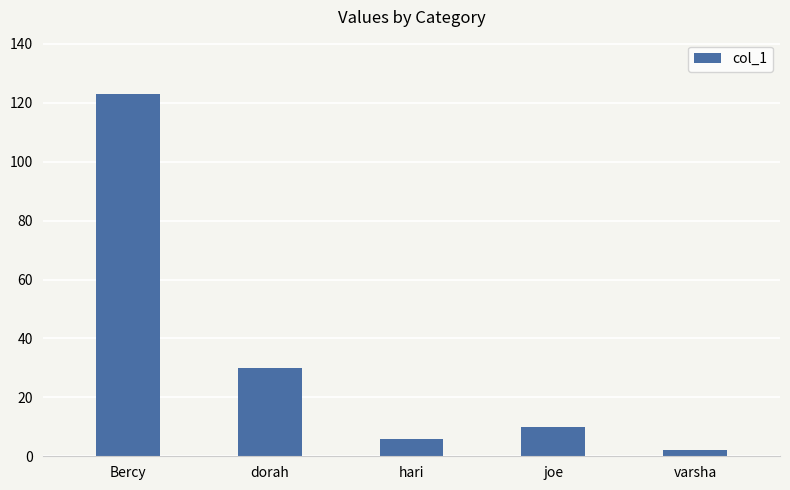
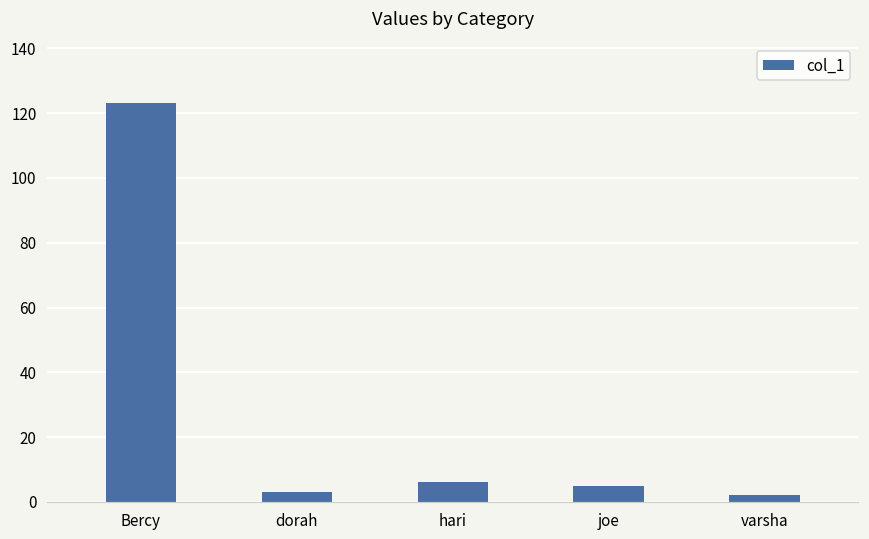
dorah: 30 -> 3
joe: 10 -> 5
